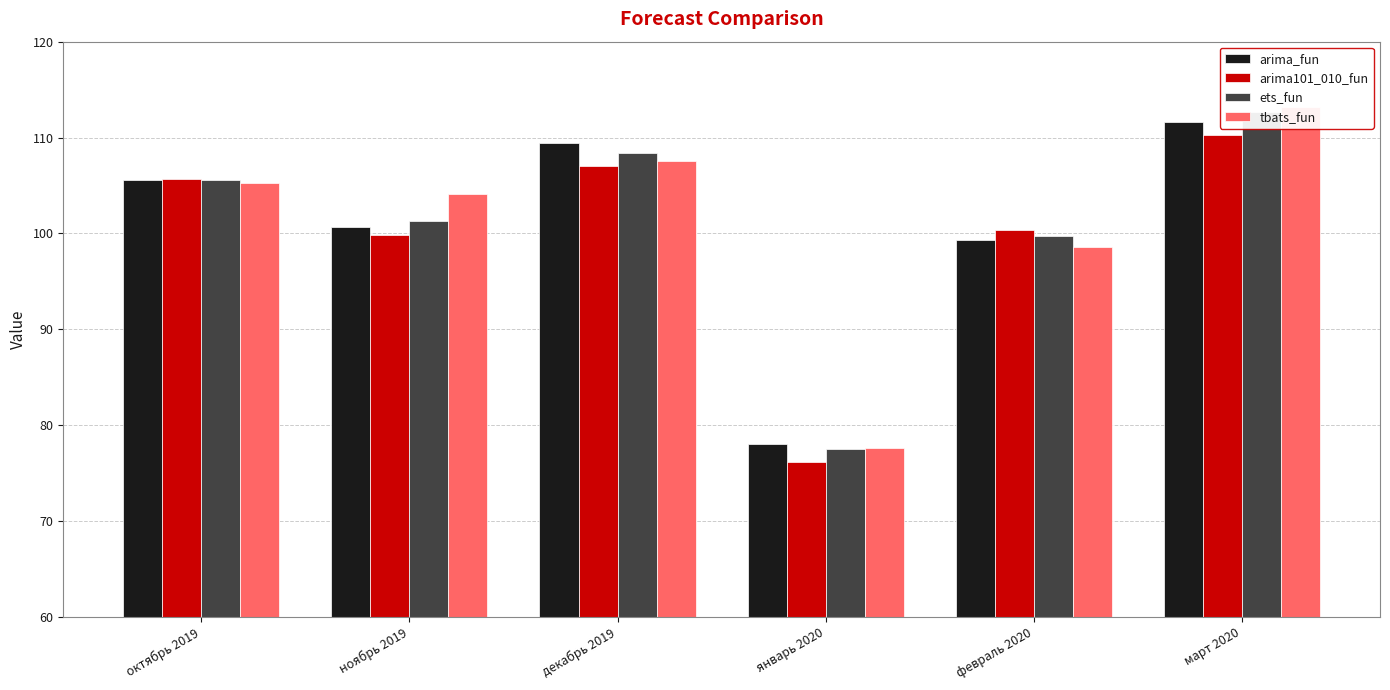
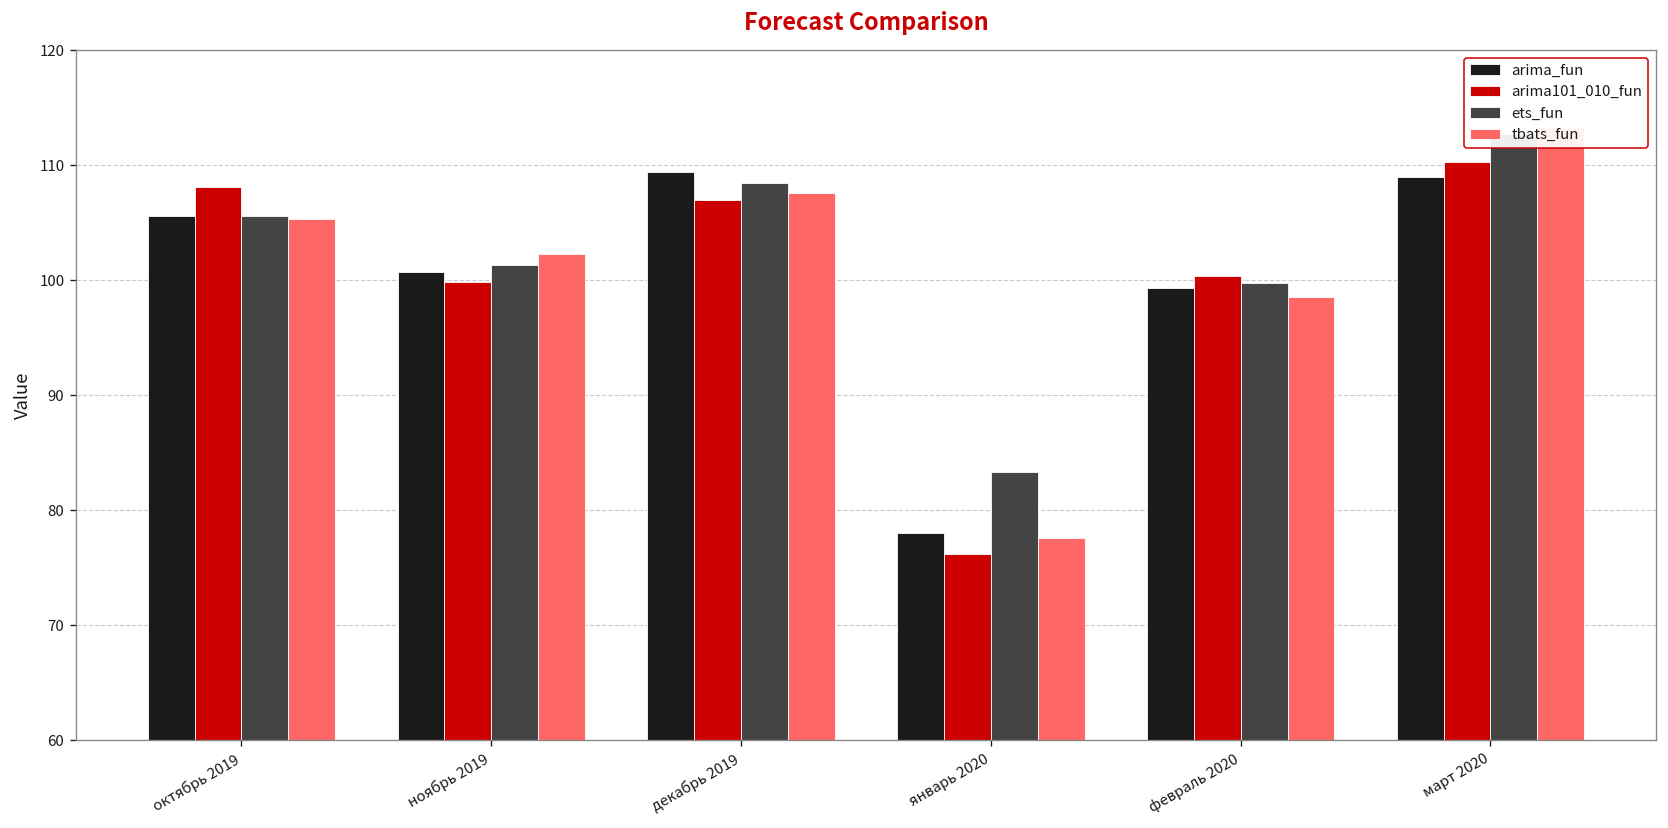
arima101_010_fun, октябрь 2019: 106 -> 108
tbats_fun, ноябрь 2019: 104 -> 102
ets_fun, январь 2020: 77 -> 83
arima_fun, март 2020: 112 -> 109
